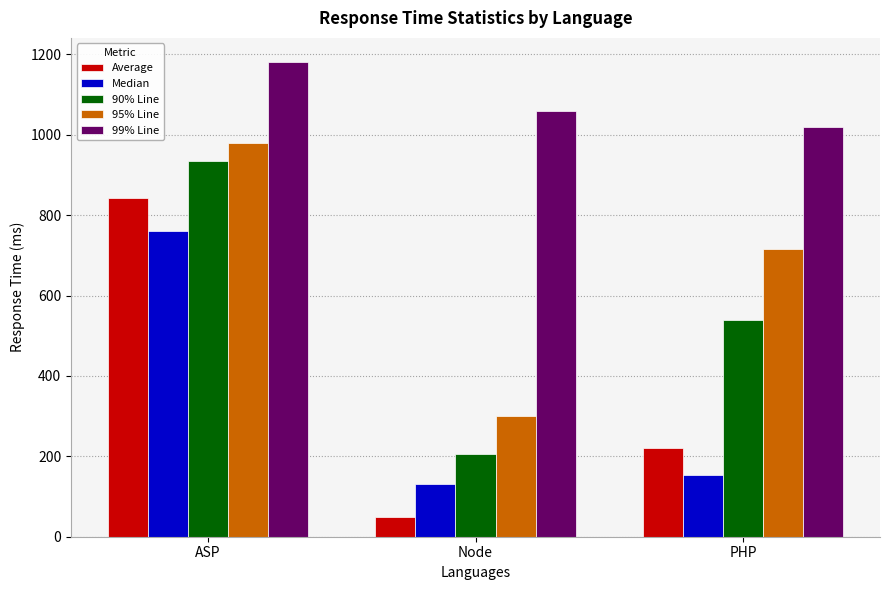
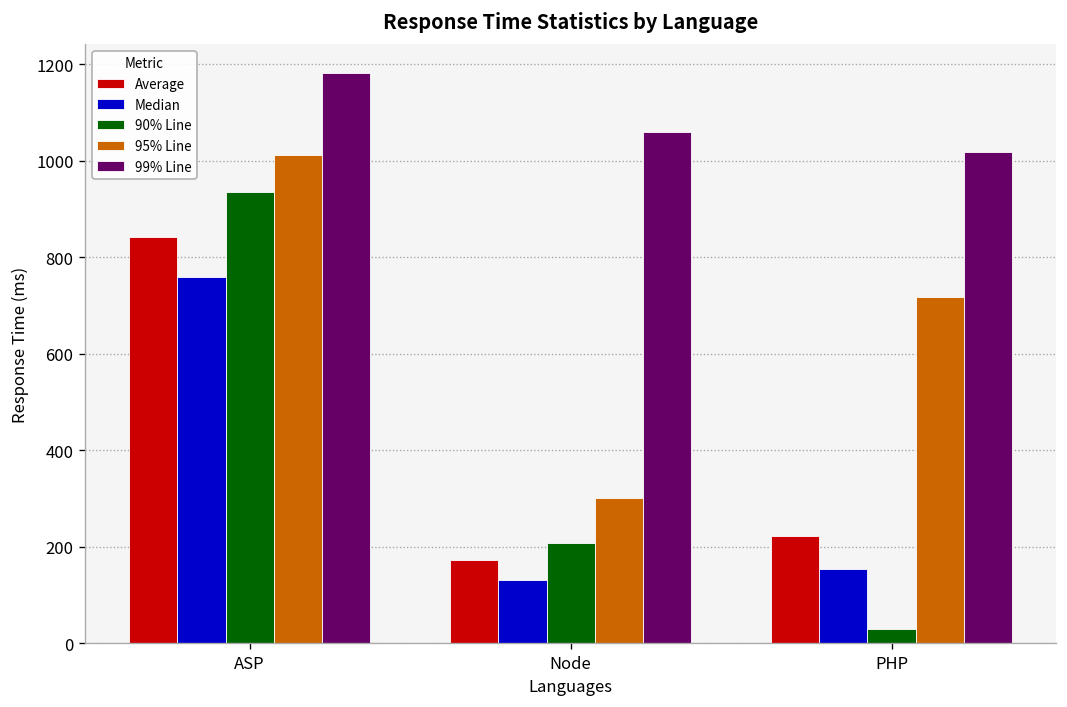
95% Line, ASP: 980 -> 1010
Average, Node: 50 -> 170
90% Line, PHP: 540 -> 30
